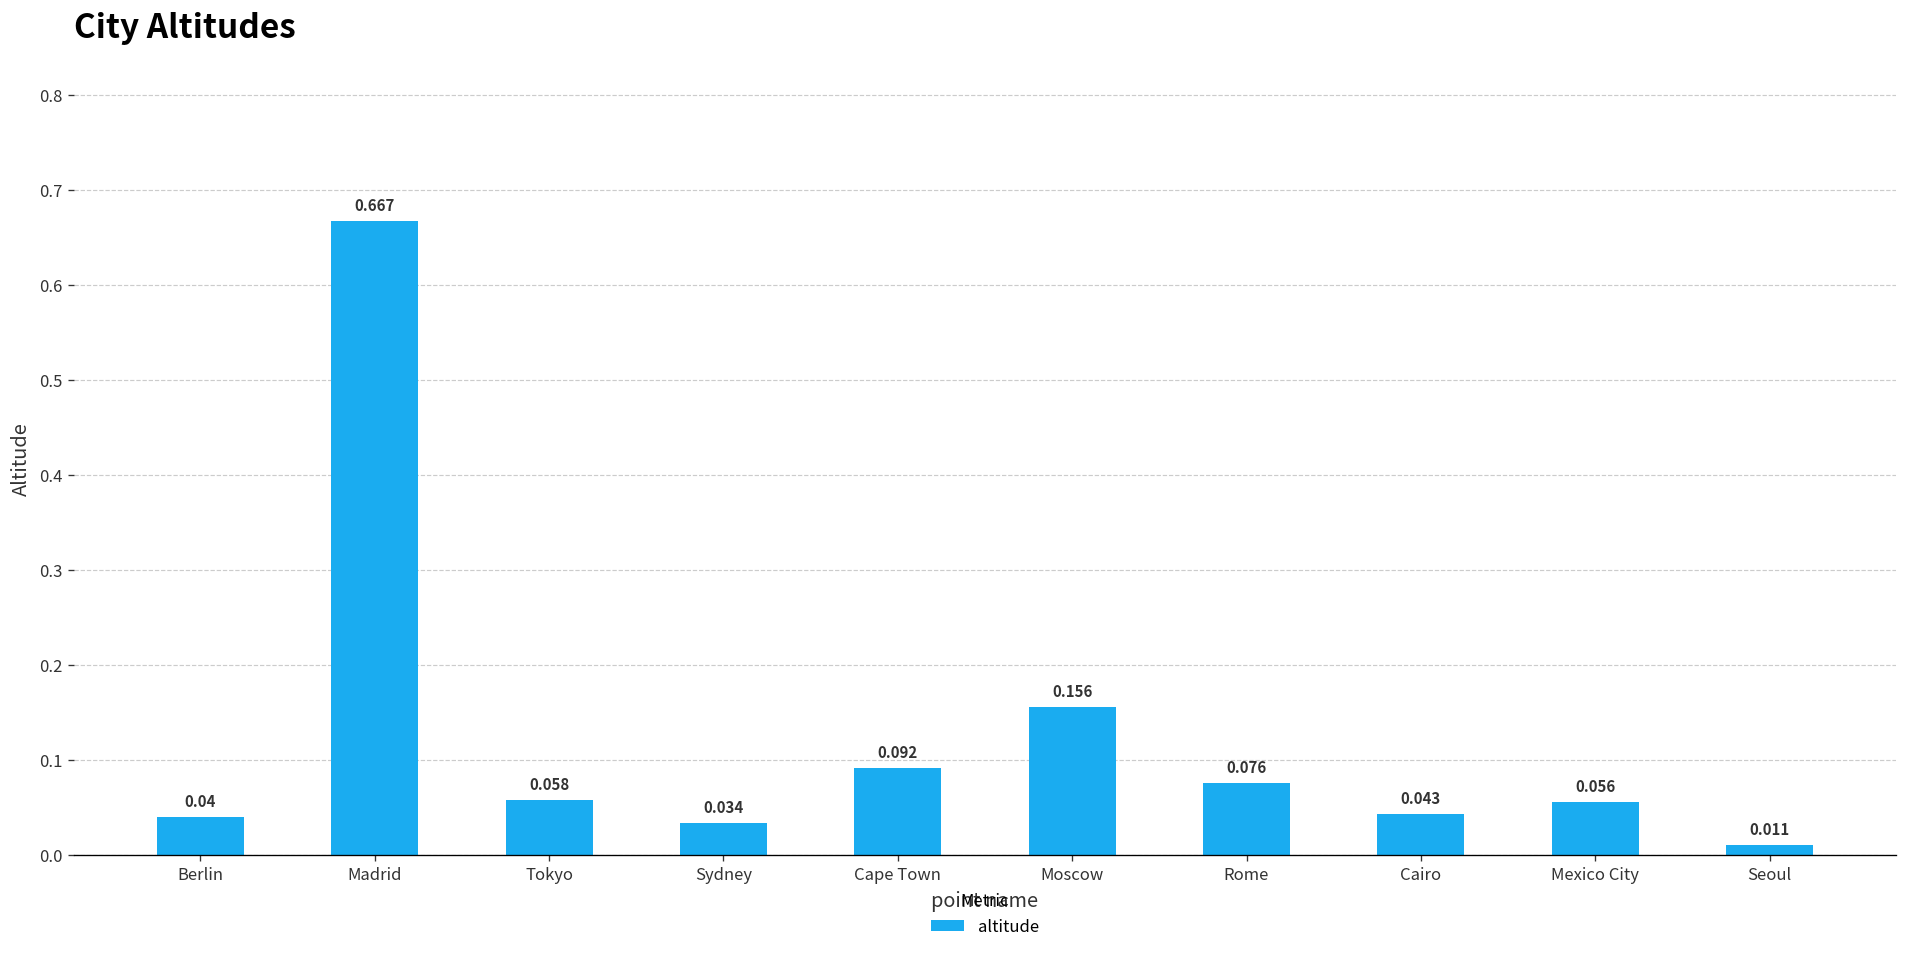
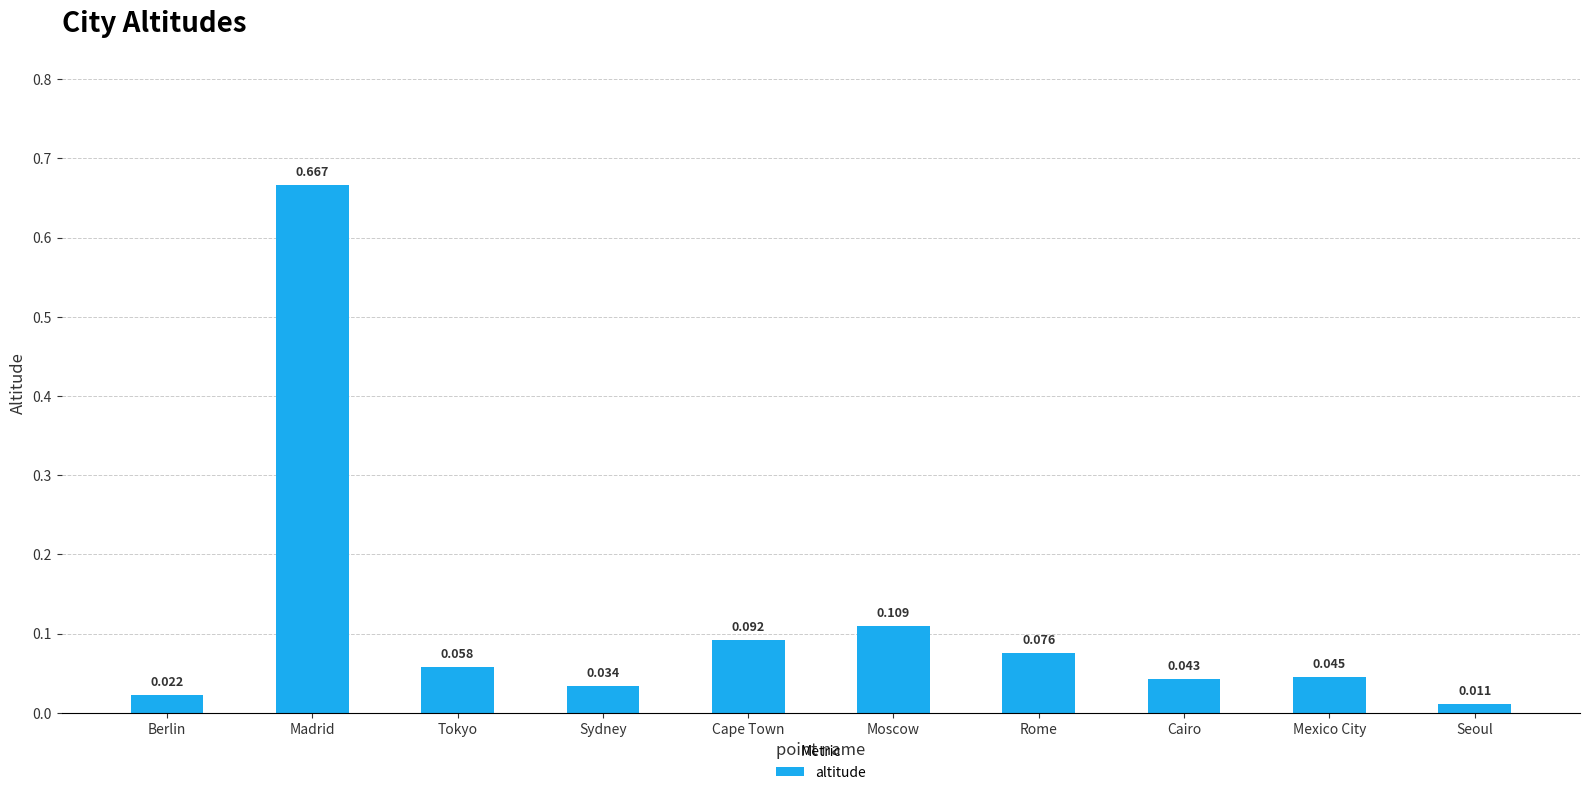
Berlin: 0.04 -> 0.022
Moscow: 0.156 -> 0.109
Mexico City: 0.056 -> 0.045
